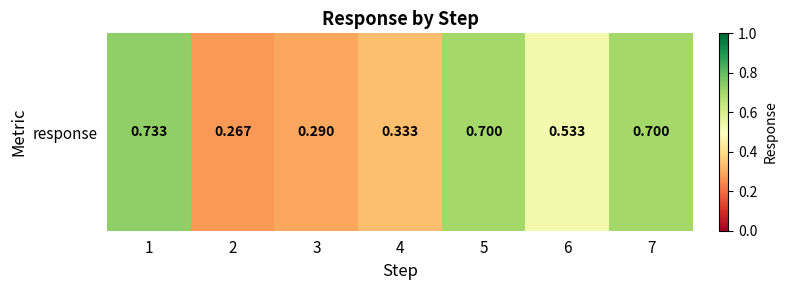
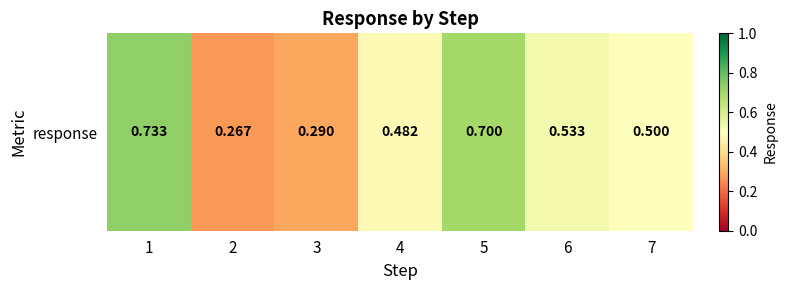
response, 4: 0.333 -> 0.482
response, 7: 0.700 -> 0.500
